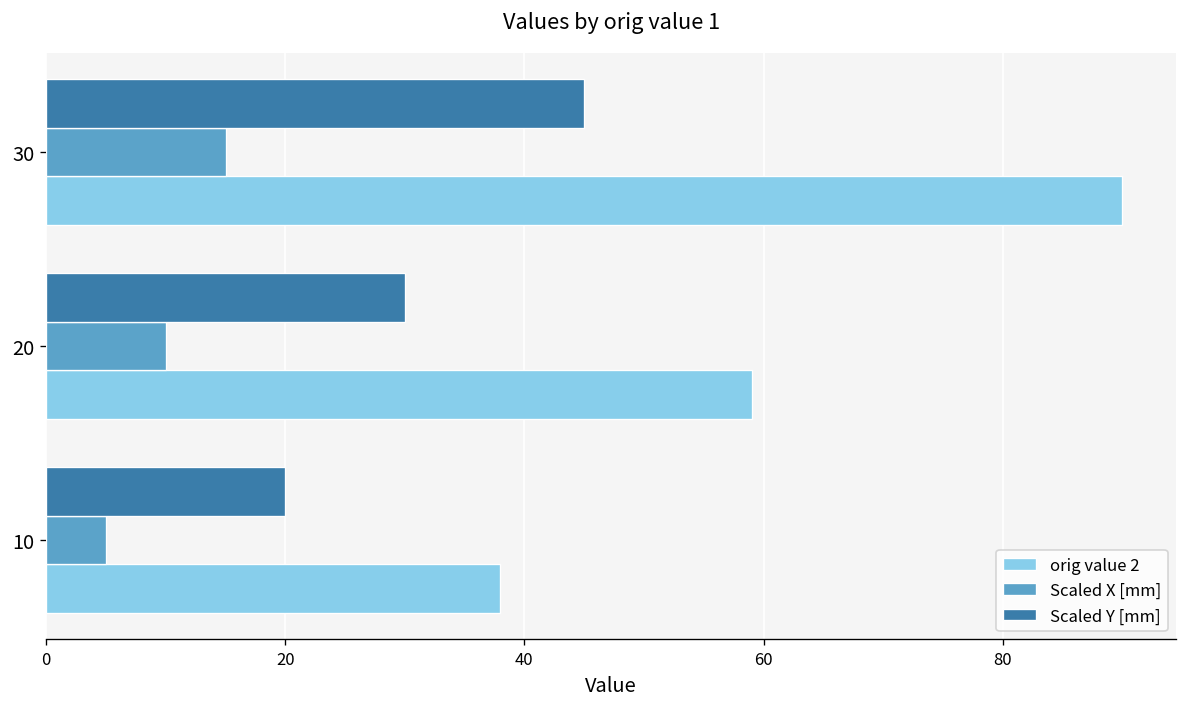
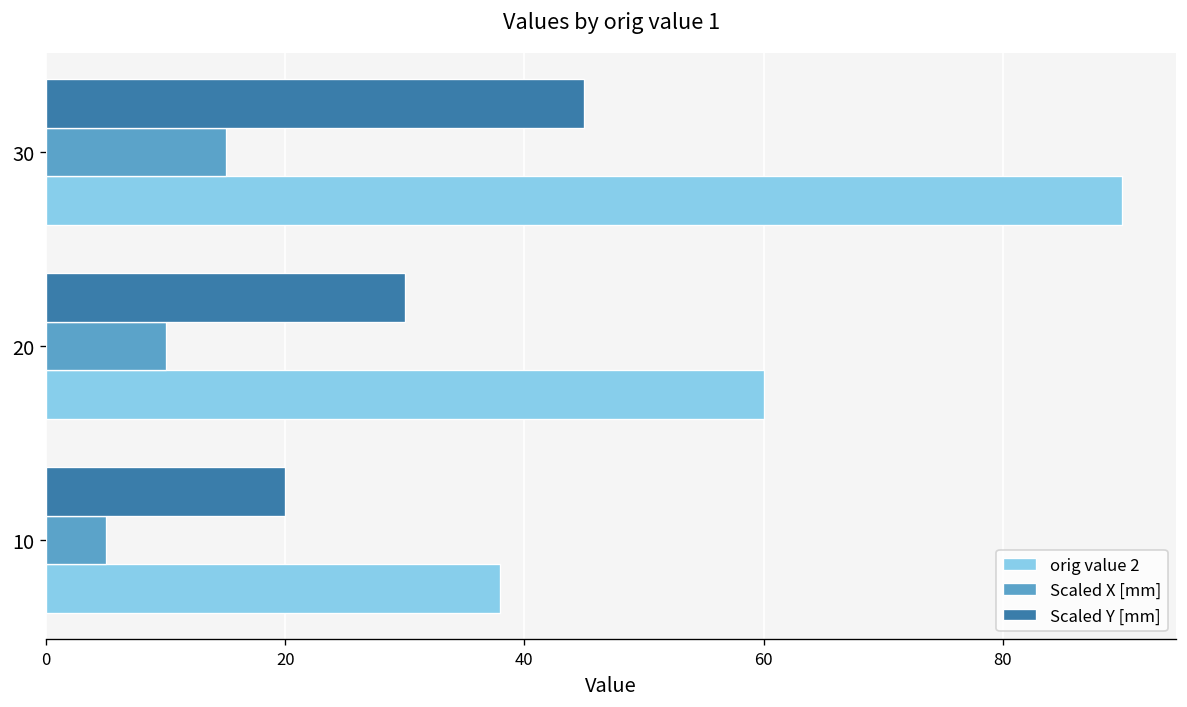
orig value 2, 20: 59 -> 60
